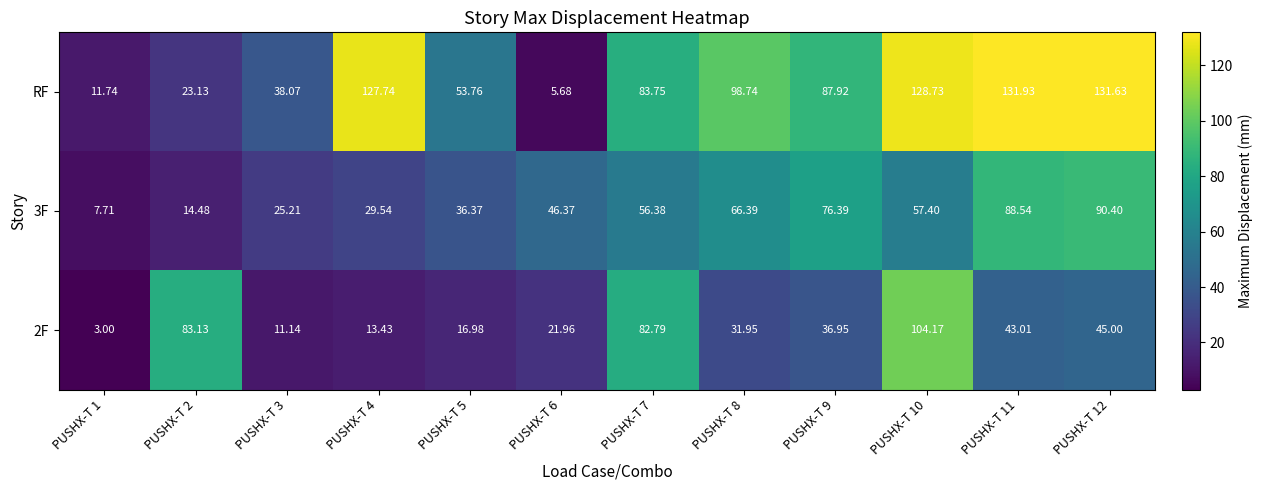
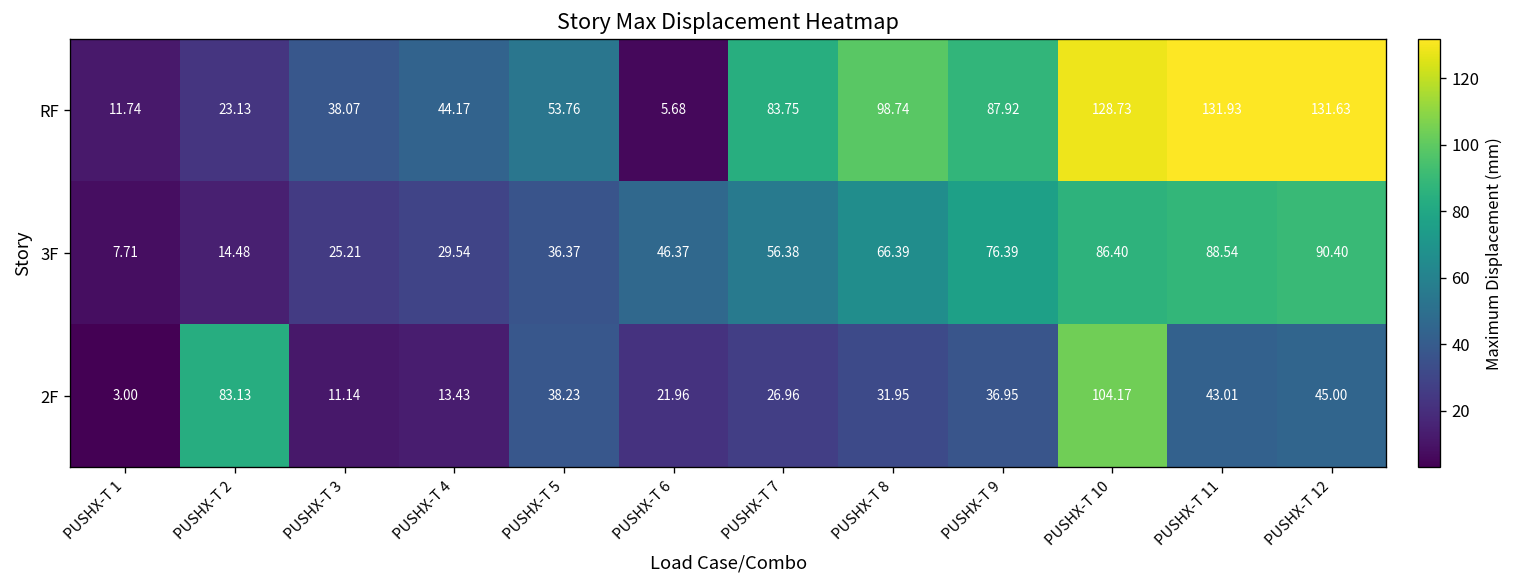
RF, PUSHX-T 4: 127.74 -> 44.17
3F, PUSHX-T 10: 57.40 -> 86.40
2F, PUSHX-T 5: 16.98 -> 38.23
2F, PUSHX-T 7: 82.79 -> 26.96
